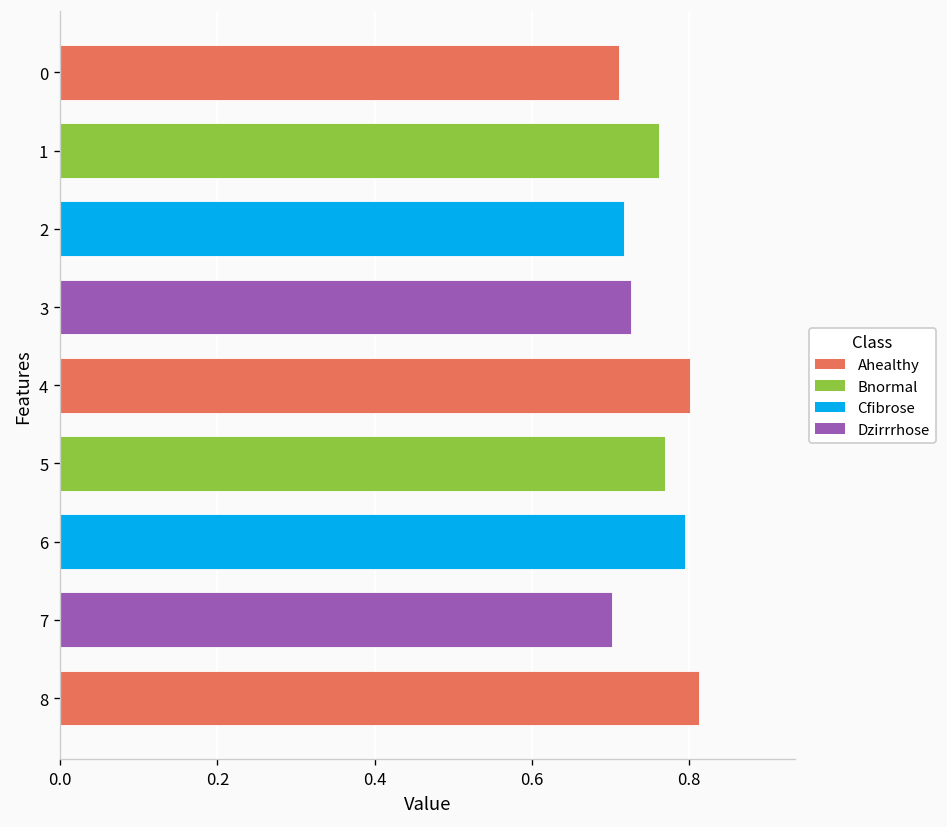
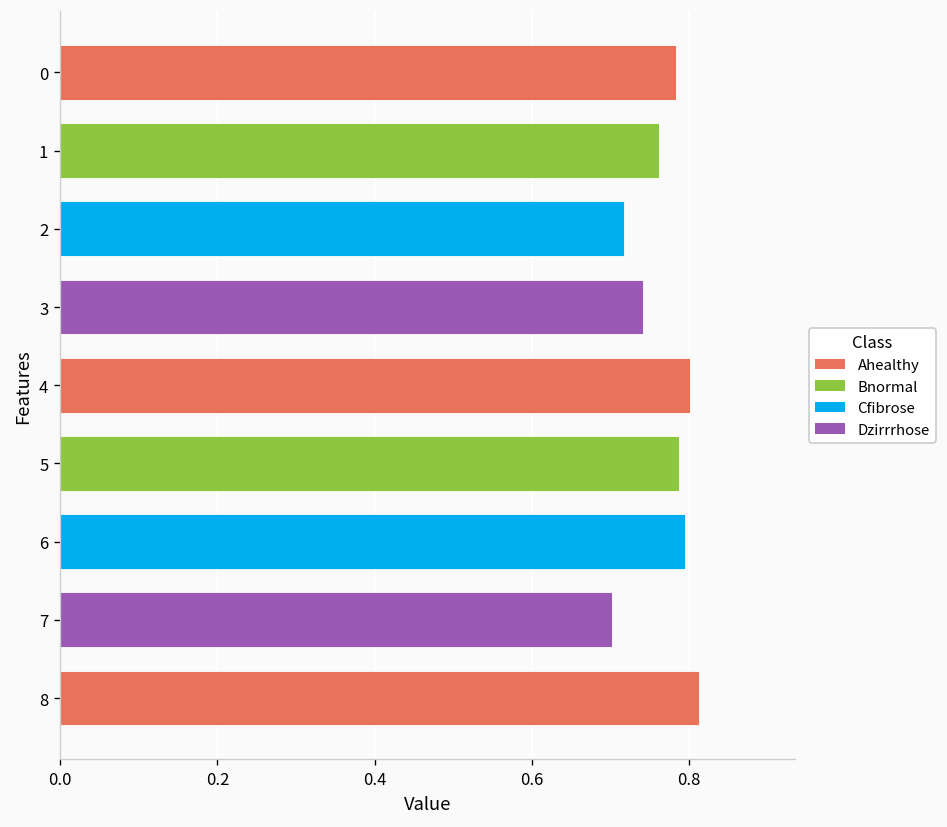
0: 0.71 -> 0.78
3: 0.73 -> 0.74
5: 0.77 -> 0.79
